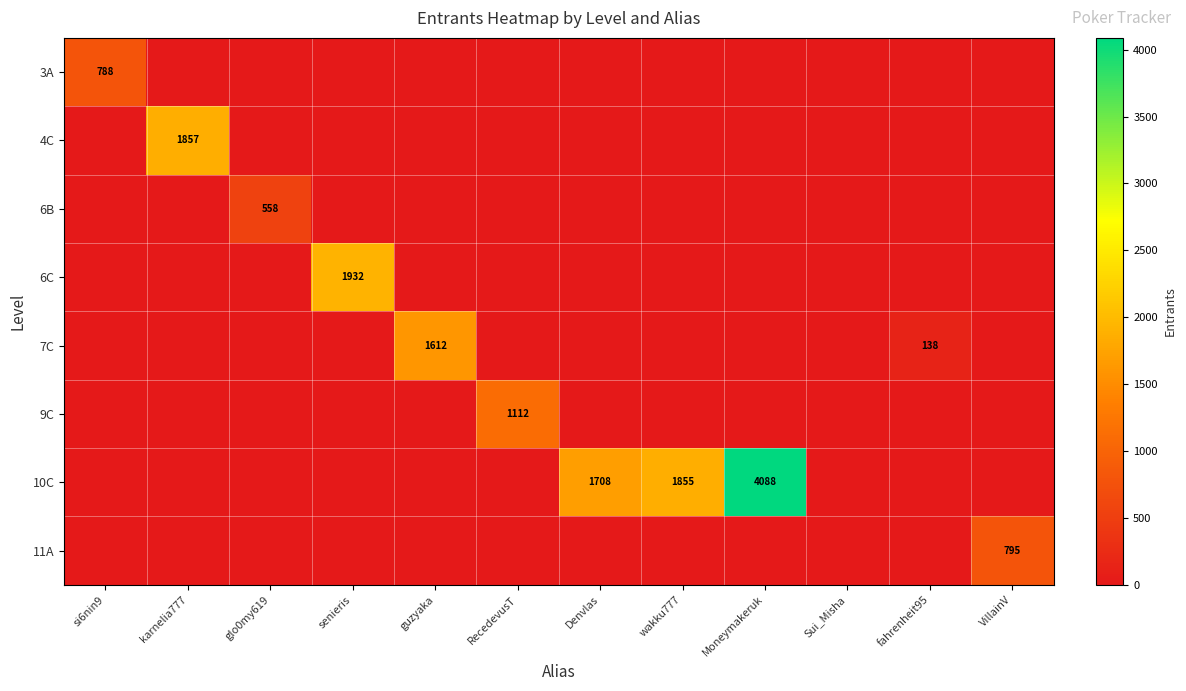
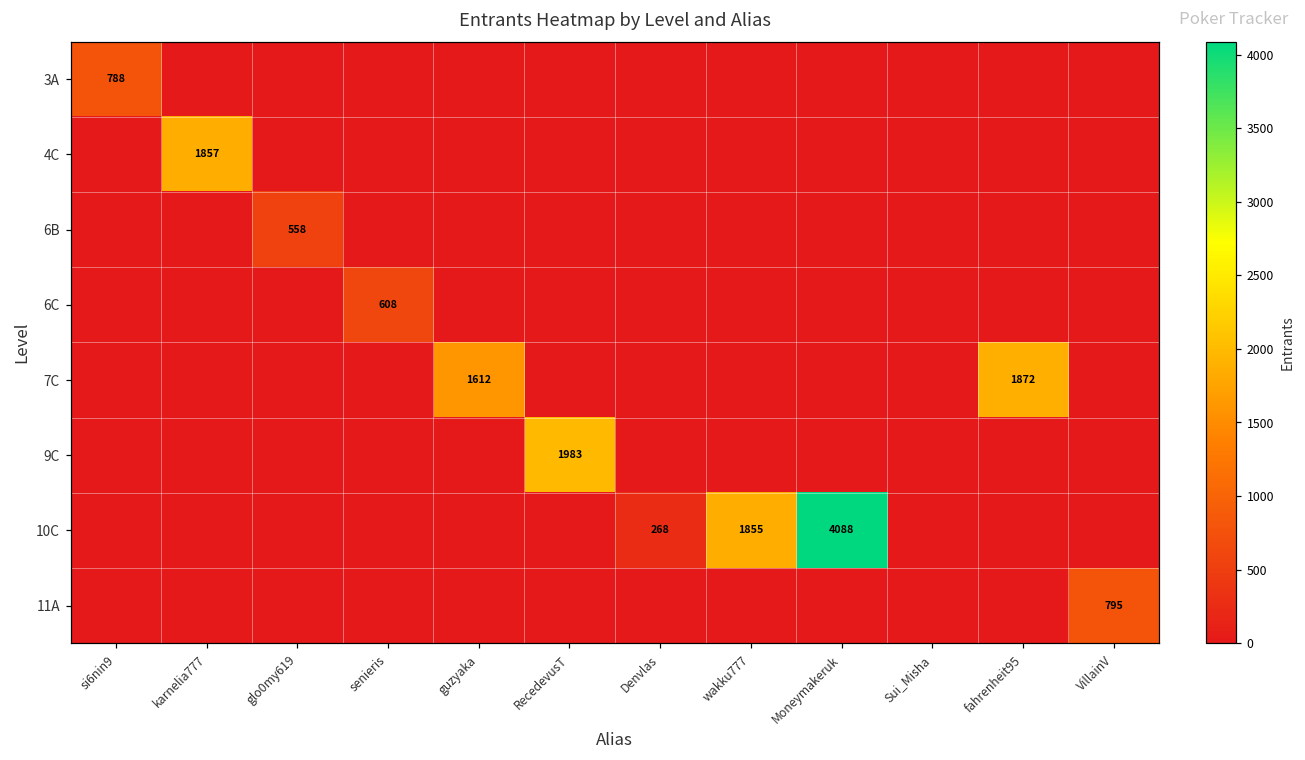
6C, senieris: 1932 -> 608
7C, fahrenheit95: 138 -> 1872
9C, RecedevusT: 1112 -> 1983
10C, Denvlas: 1708 -> 268
